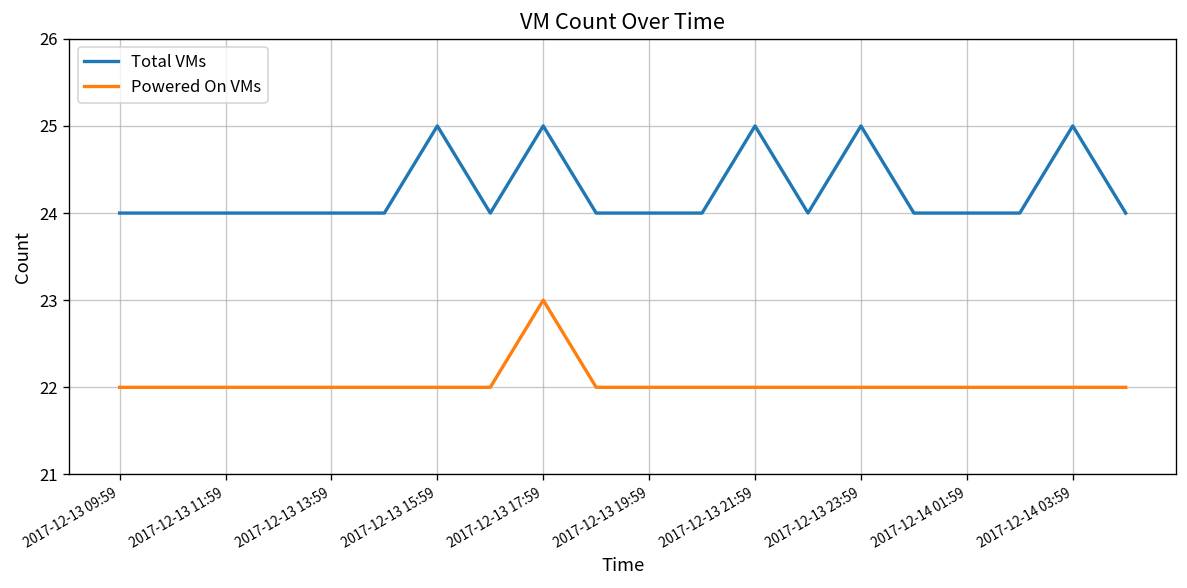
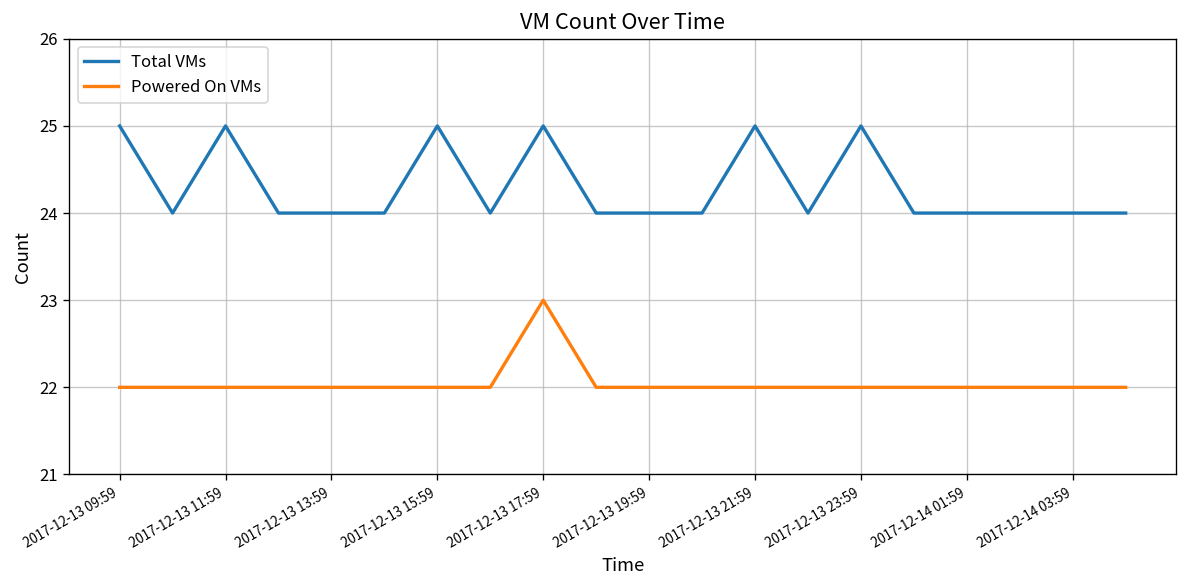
Total VMs, 2017-12-13 09:59: 24 -> 25
Total VMs, 2017-12-13 11:59: 24 -> 25
Total VMs, 2017-12-14 03:59: 25 -> 24
